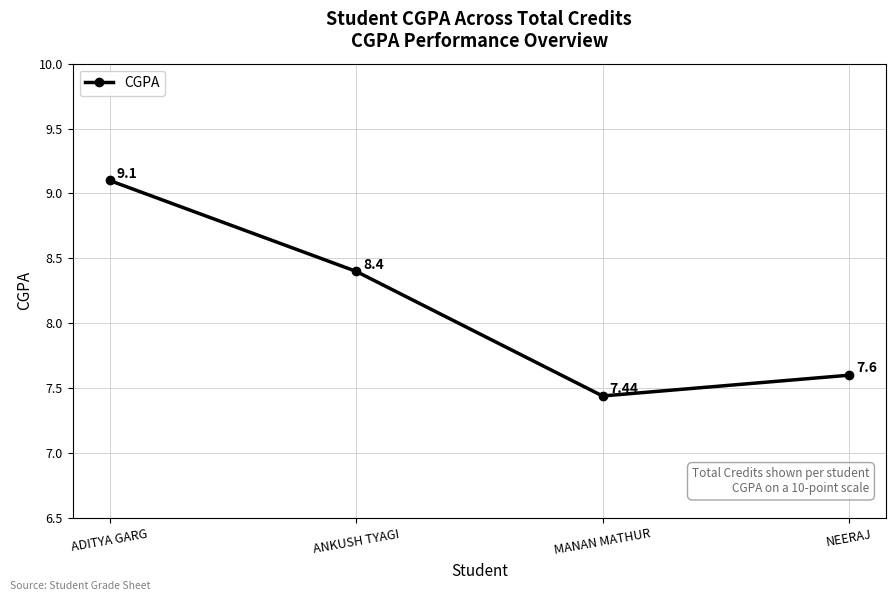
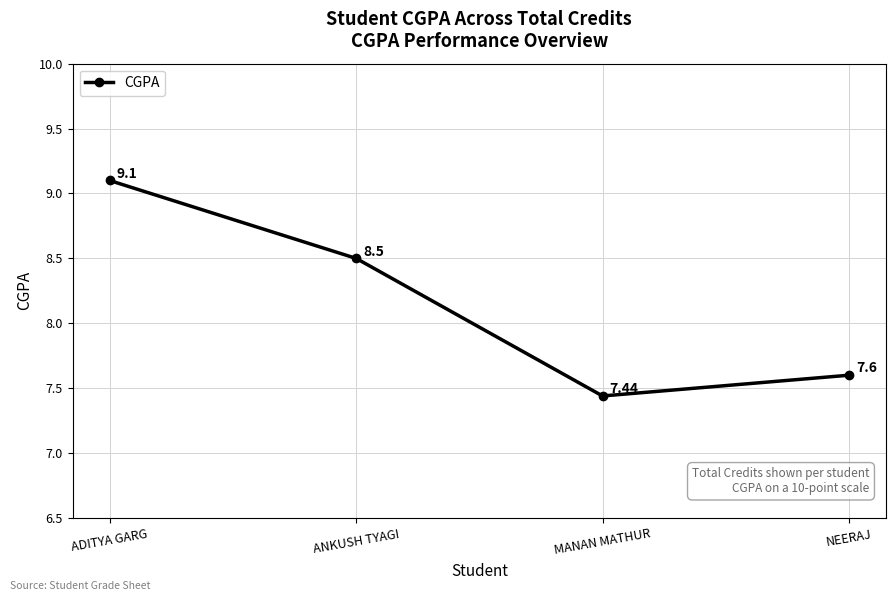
ANKUSH TYAGI: 8.4 -> 8.5
